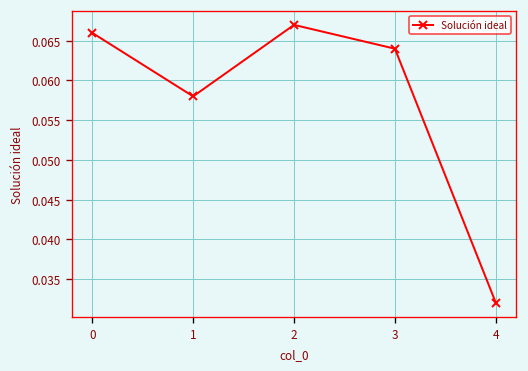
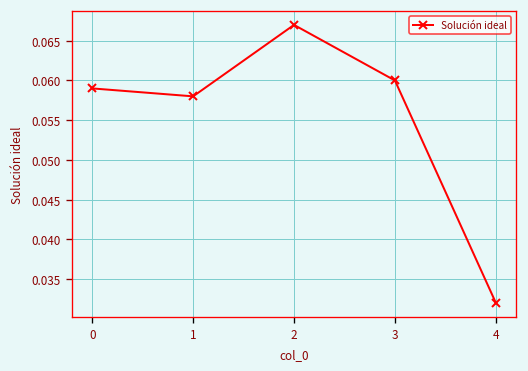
0: 0.066 -> 0.059
3: 0.064 -> 0.060
